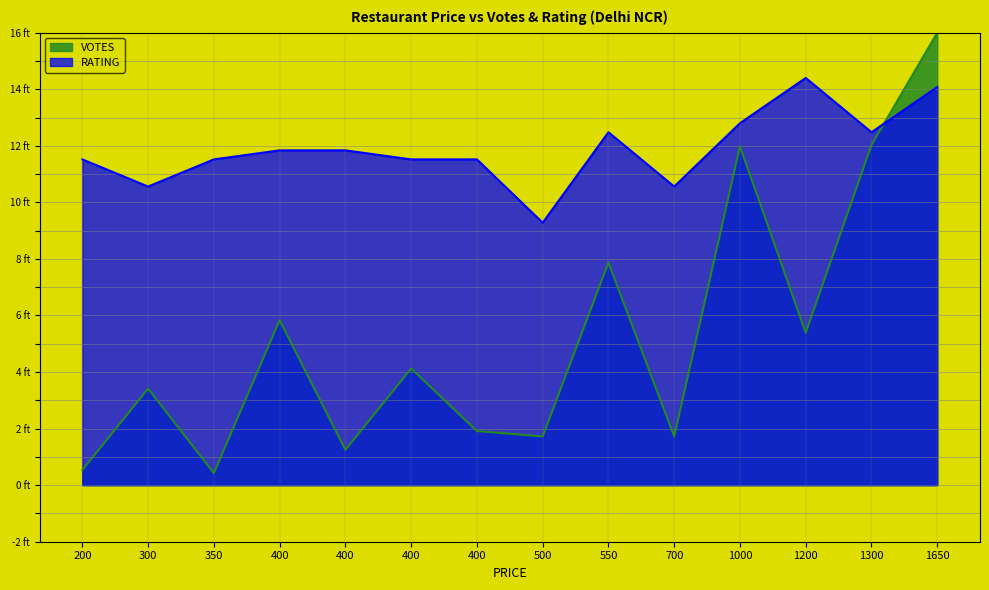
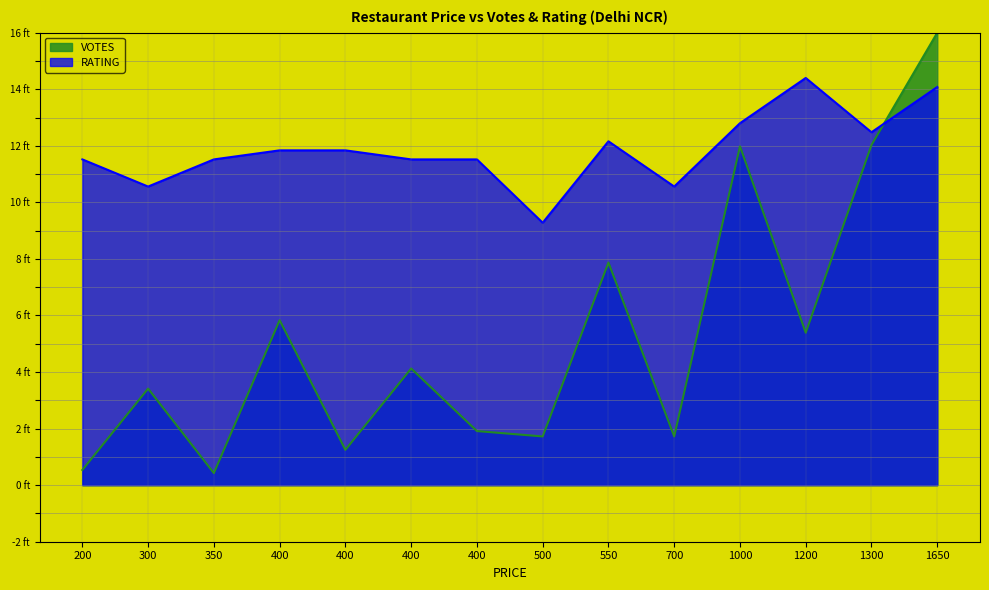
RATING, 550: 12.5 ft -> 12.2 ft
